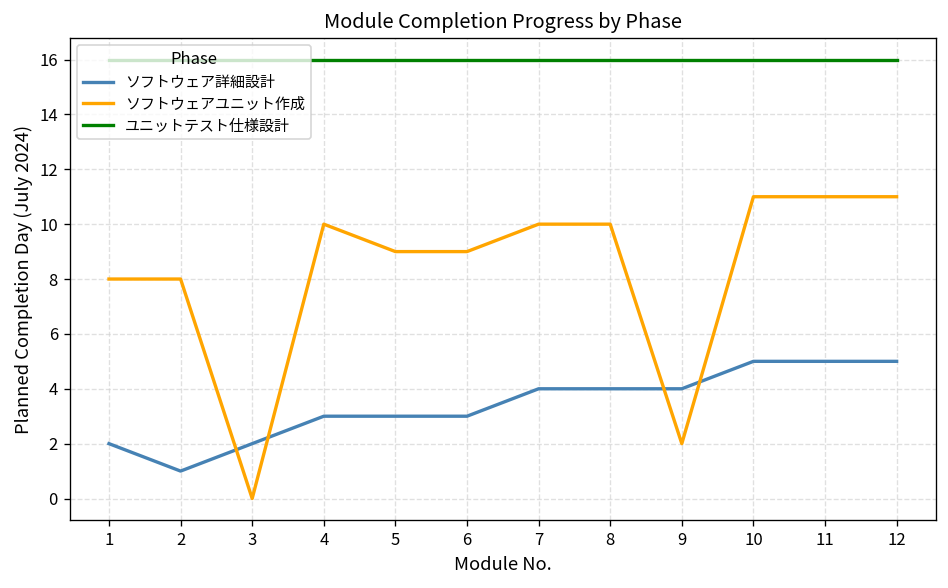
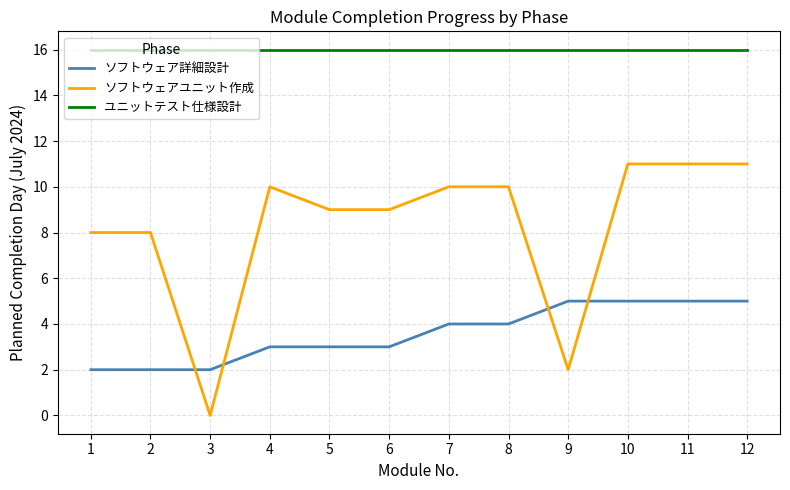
ソフトウェア詳細設計, 2: 1 -> 2
ソフトウェア詳細設計, 9: 4 -> 5
